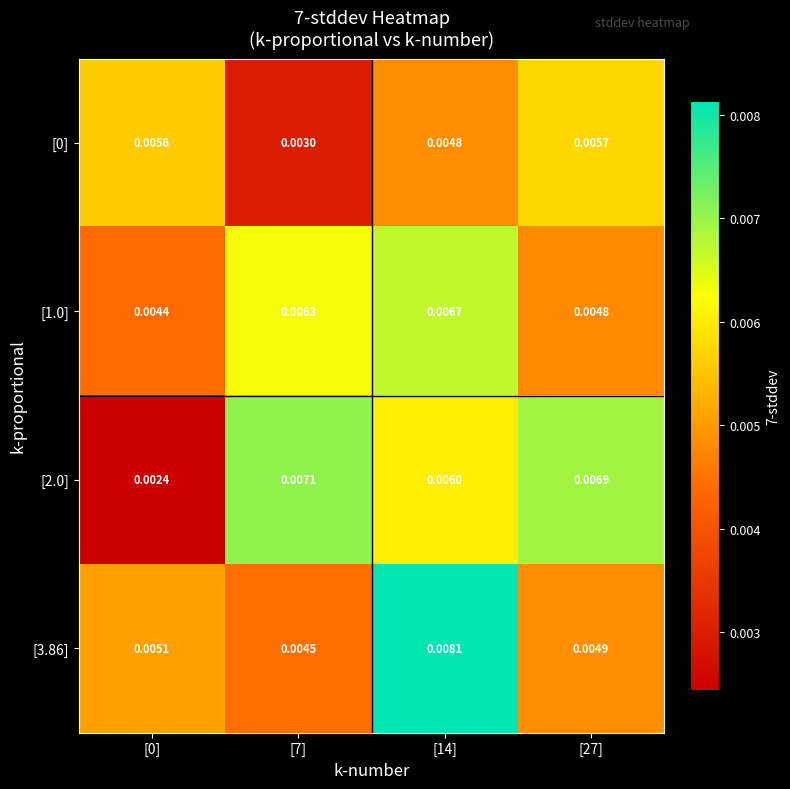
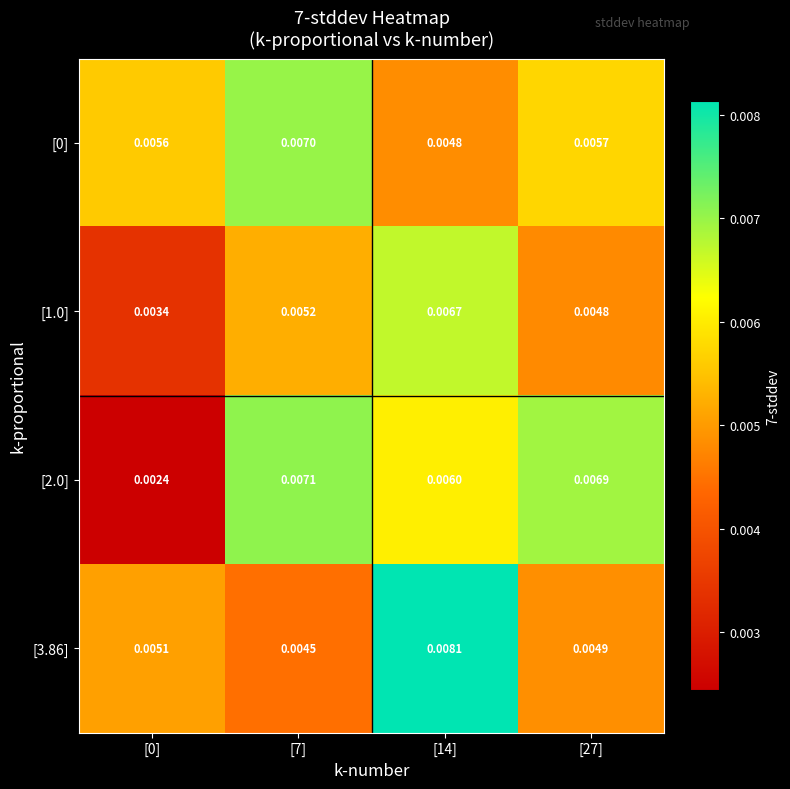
[0], [7]: 0.0030 -> 0.0070
[1.0], [0]: 0.0044 -> 0.0034
[1.0], [7]: 0.0063 -> 0.0052
